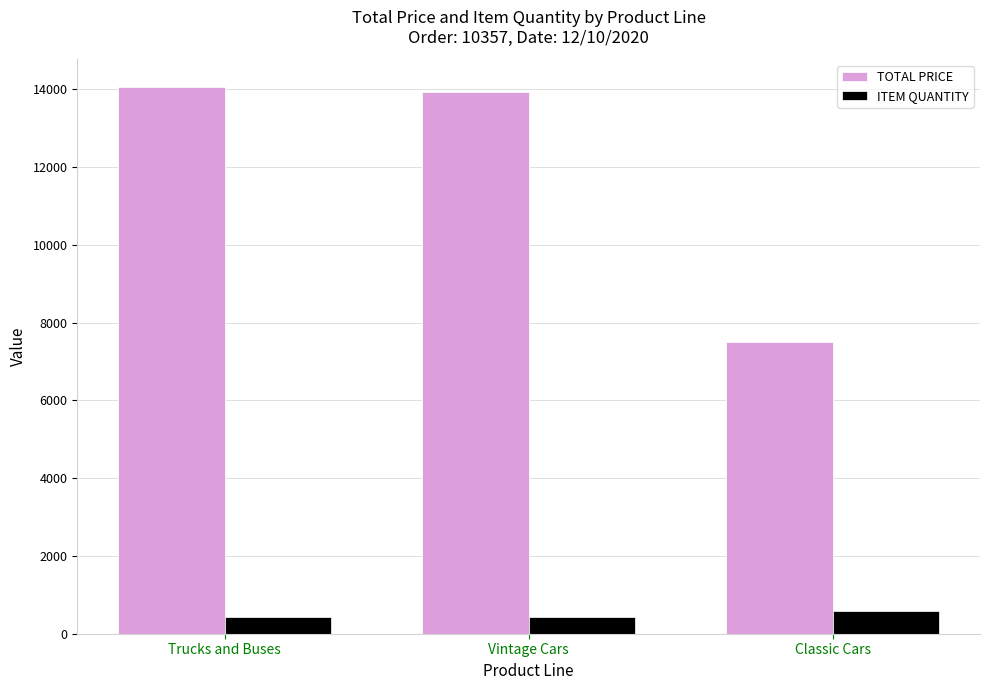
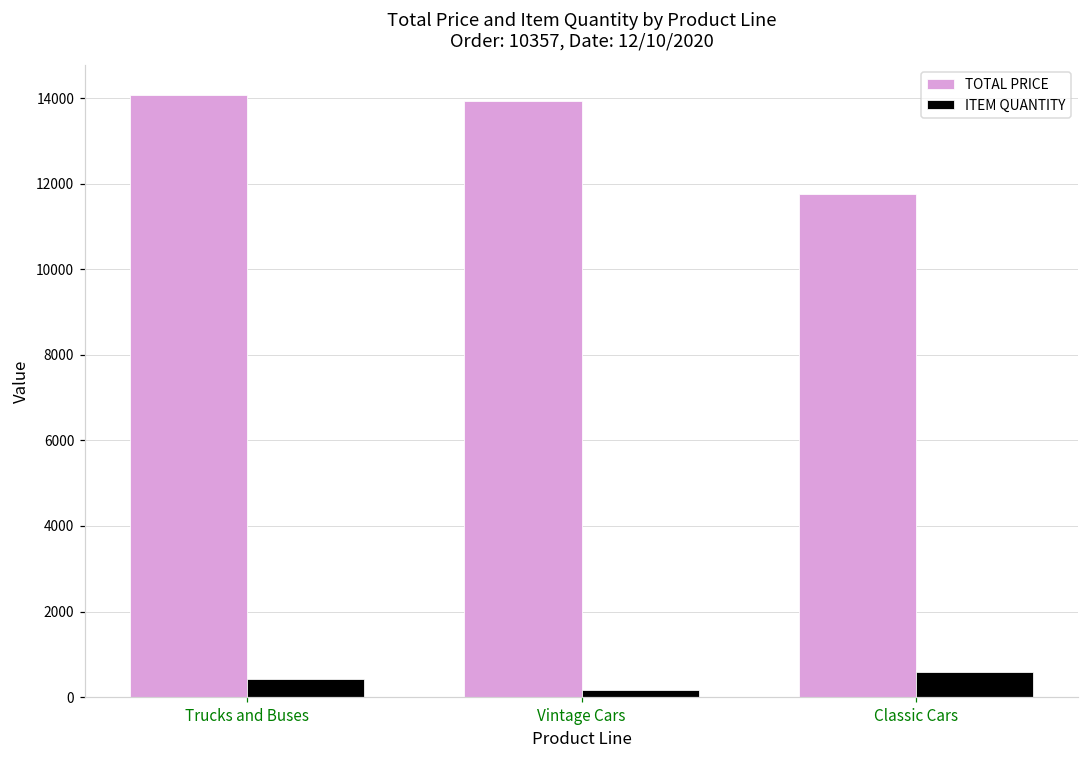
ITEM QUANTITY, Vintage Cars: 400 -> 200
TOTAL PRICE, Classic Cars: 7500 -> 11700
